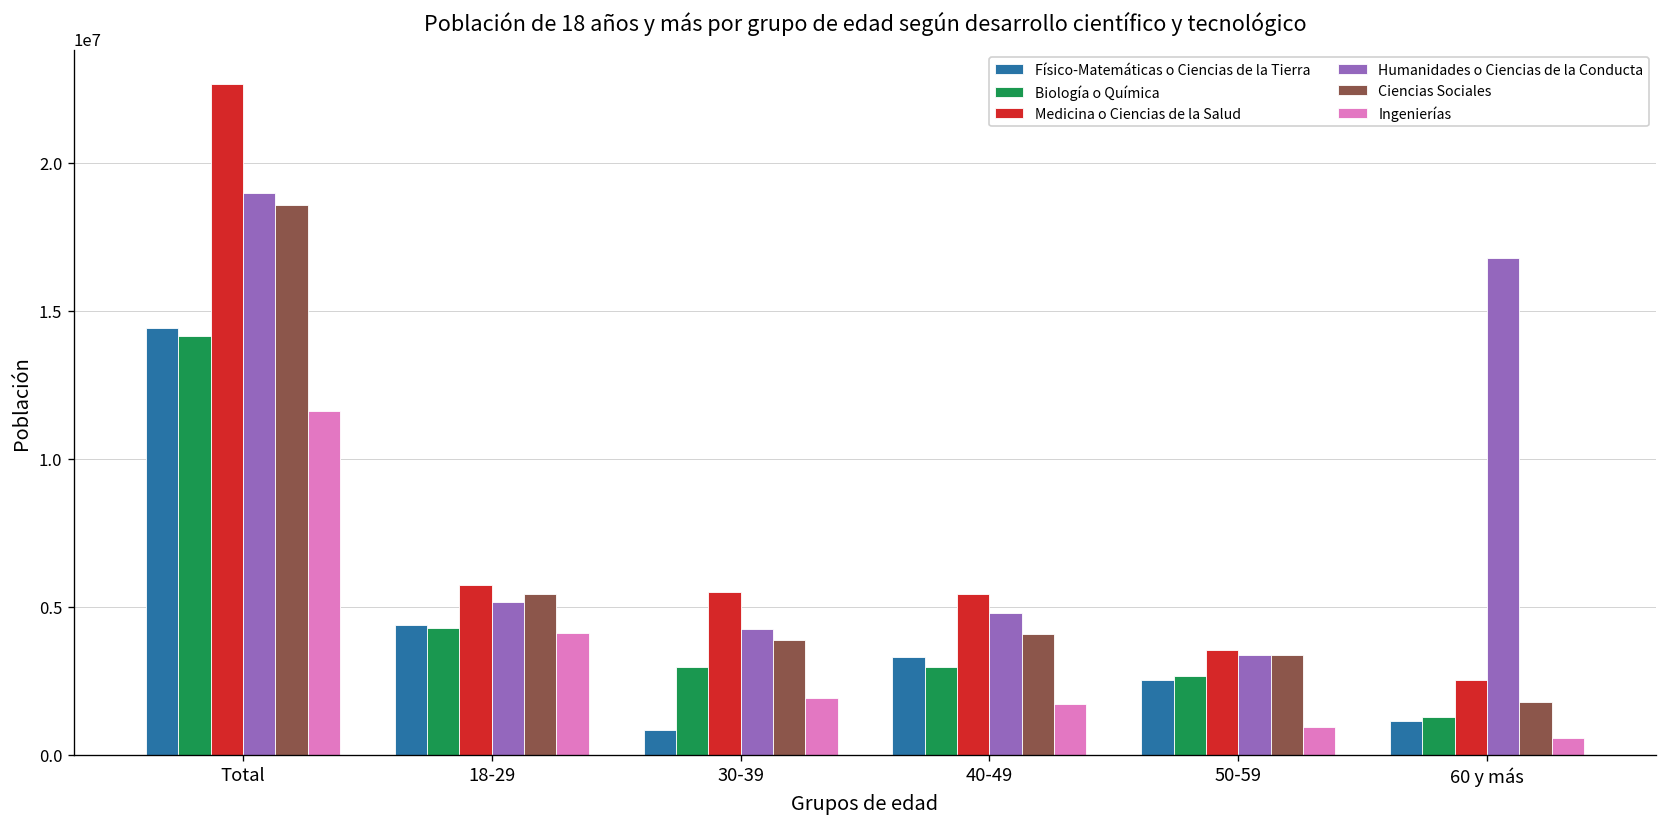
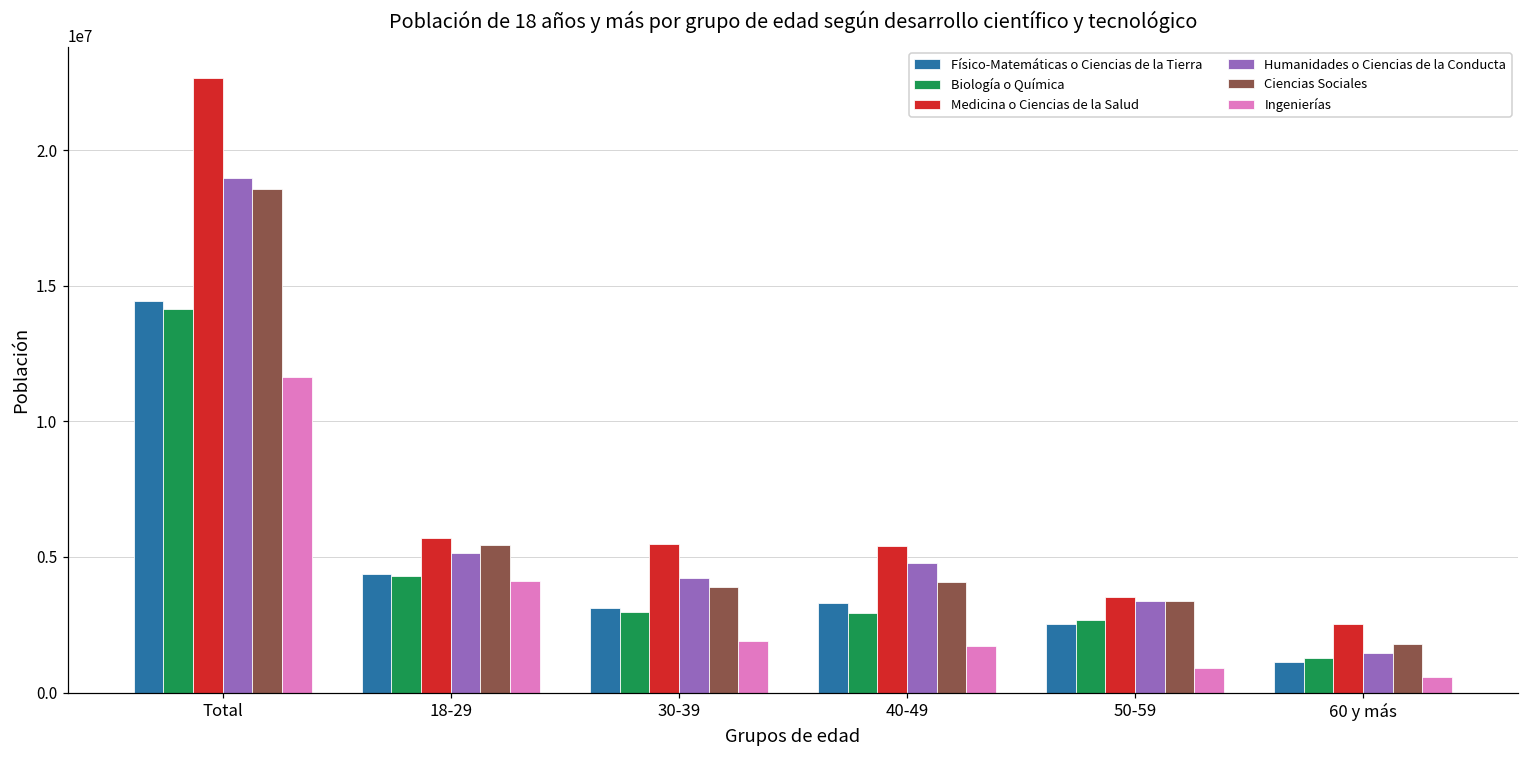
Físico-Matemáticas o Ciencias de la Tierra, 30-39: 800000 -> 3100000
Humanidades o Ciencias de la Conducta, 60 y más: 16800000 -> 1500000
